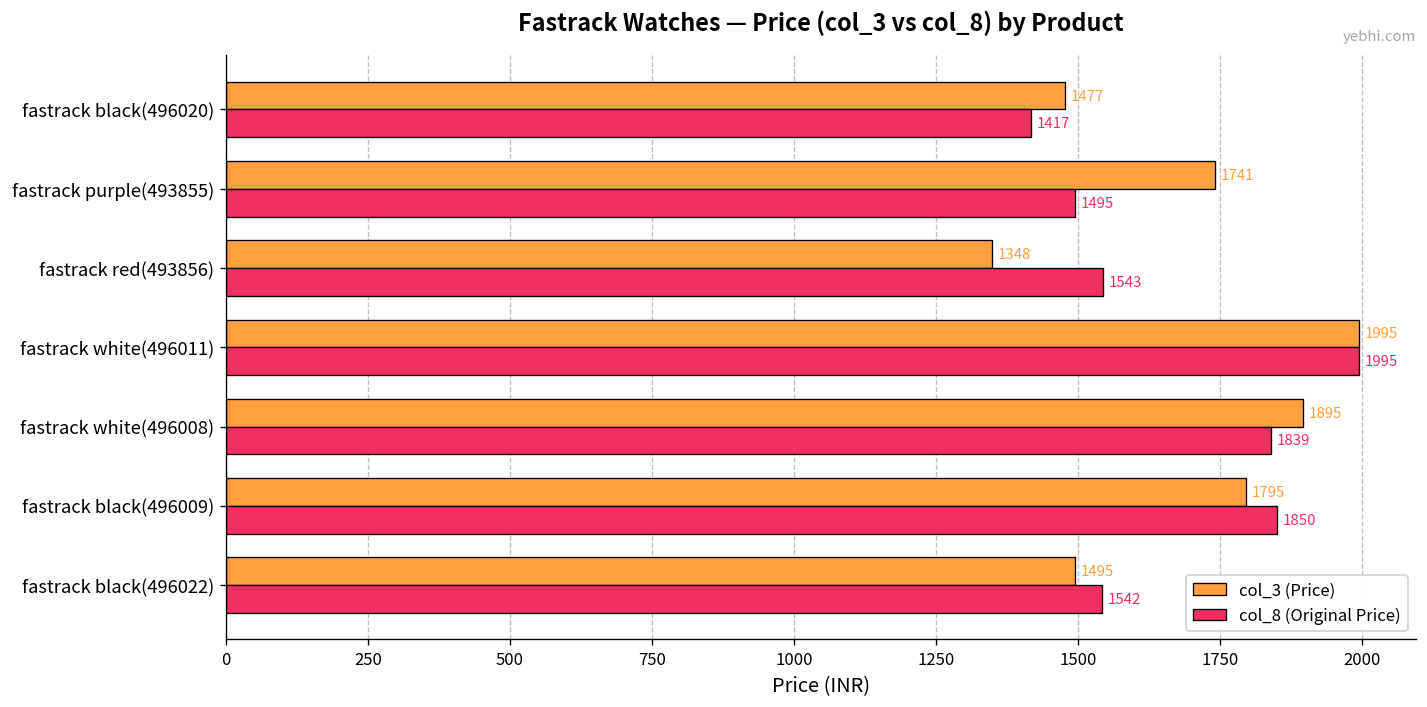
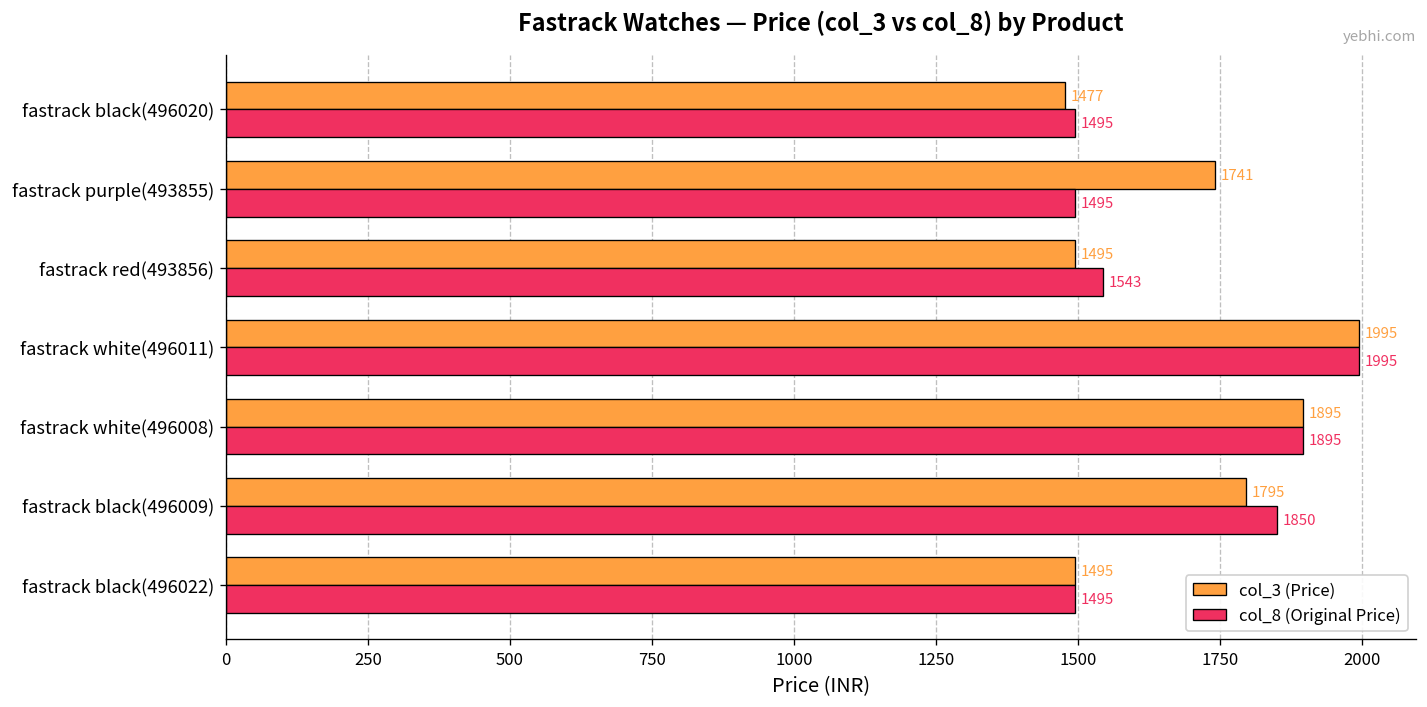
col_8 (Original Price), fastrack black(496020): 1417 -> 1495
col_3 (Price), fastrack red(493856): 1348 -> 1495
col_8 (Original Price), fastrack white(496008): 1839 -> 1895
col_8 (Original Price), fastrack black(496022): 1542 -> 1495
